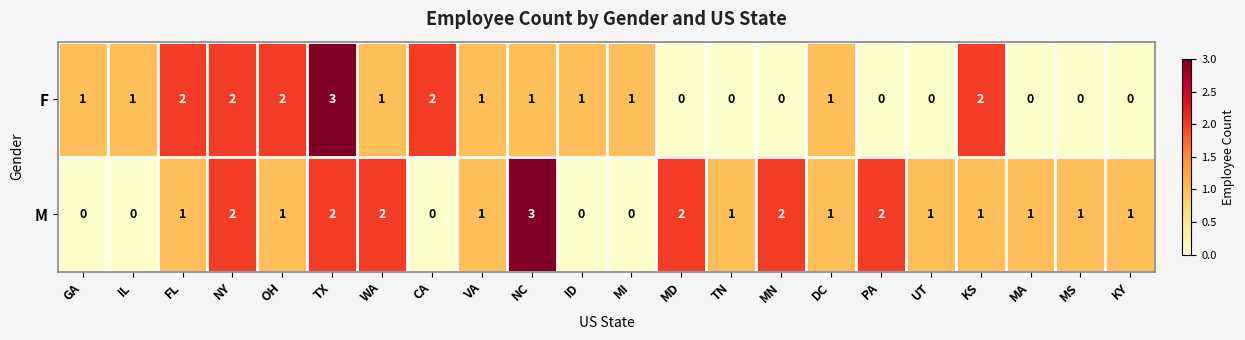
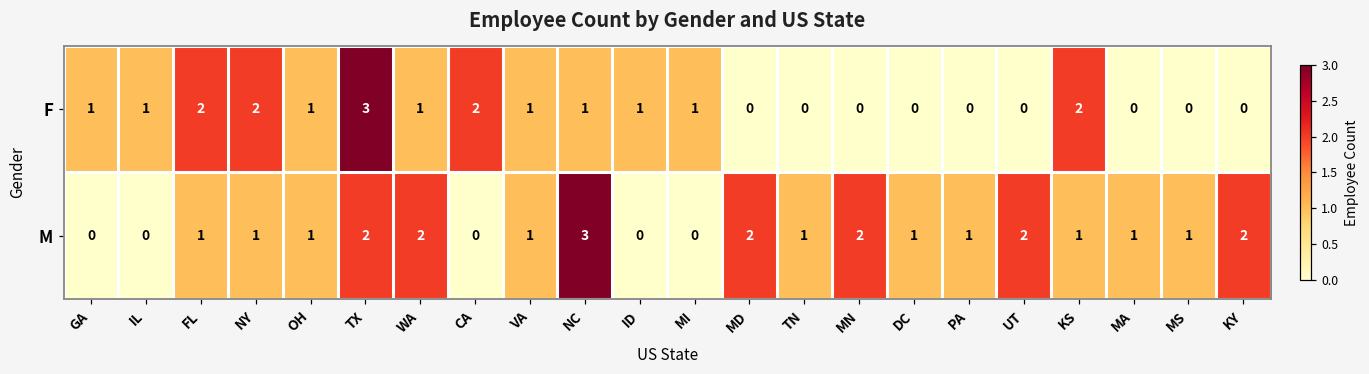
F, OH: 2 -> 1
F, DC: 1 -> 0
M, NY: 2 -> 1
M, PA: 2 -> 1
M, UT: 1 -> 2
M, KY: 1 -> 2
